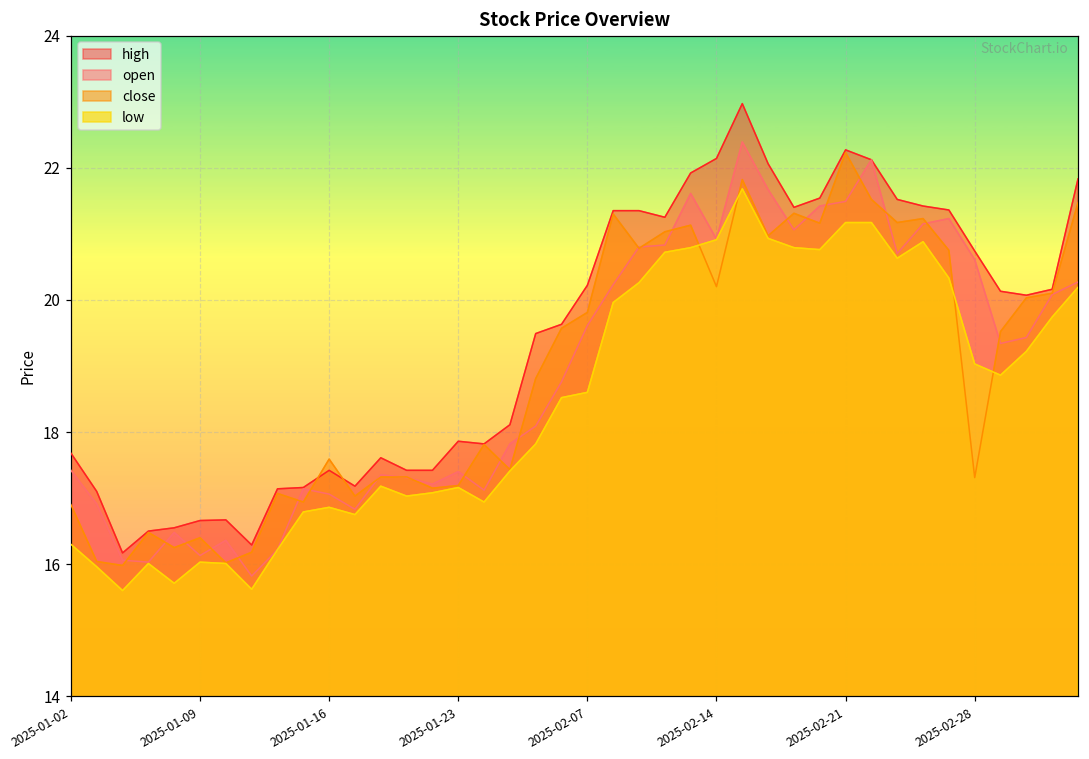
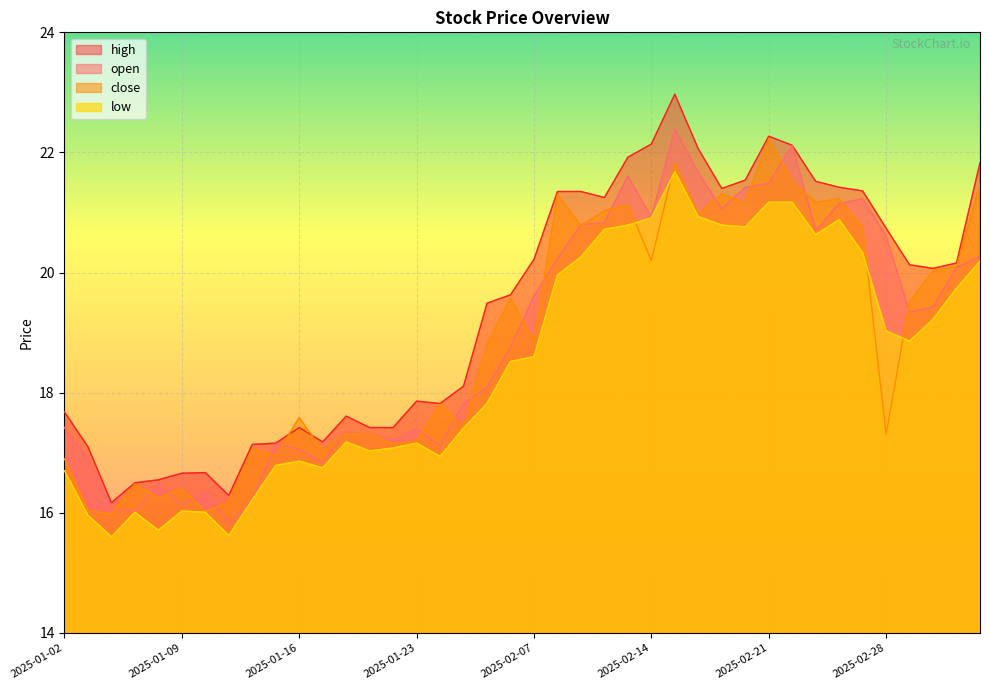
low, 2025-01-02: 16.3 -> 16.7
close, 2025-02-07: 19.8 -> 18.9
